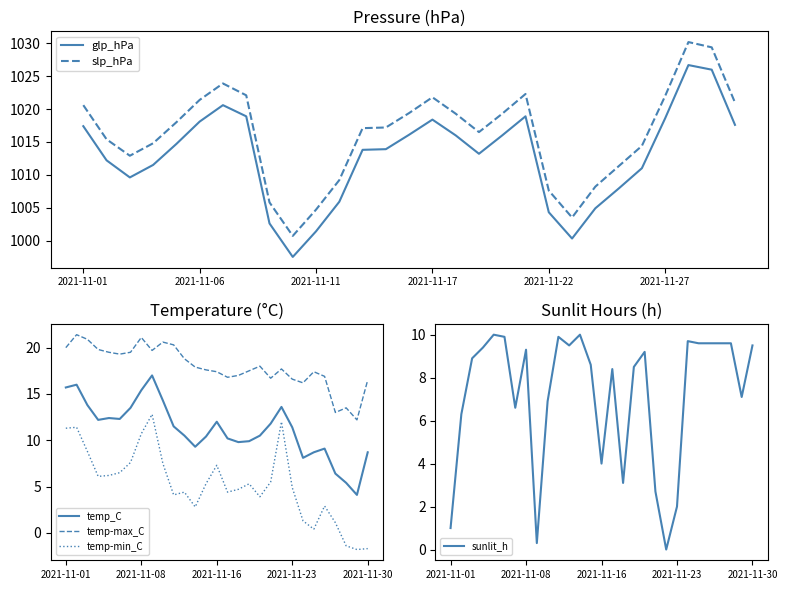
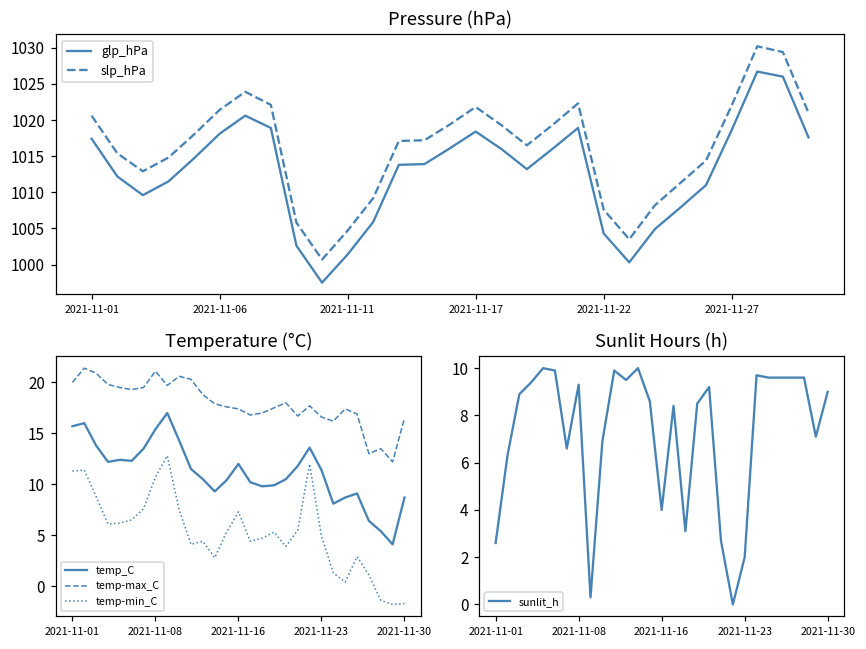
Sunlit Hours (h), 2021-11-01: 1.0 -> 2.6
Sunlit Hours (h), 2021-11-30: 9.5 -> 9.0
